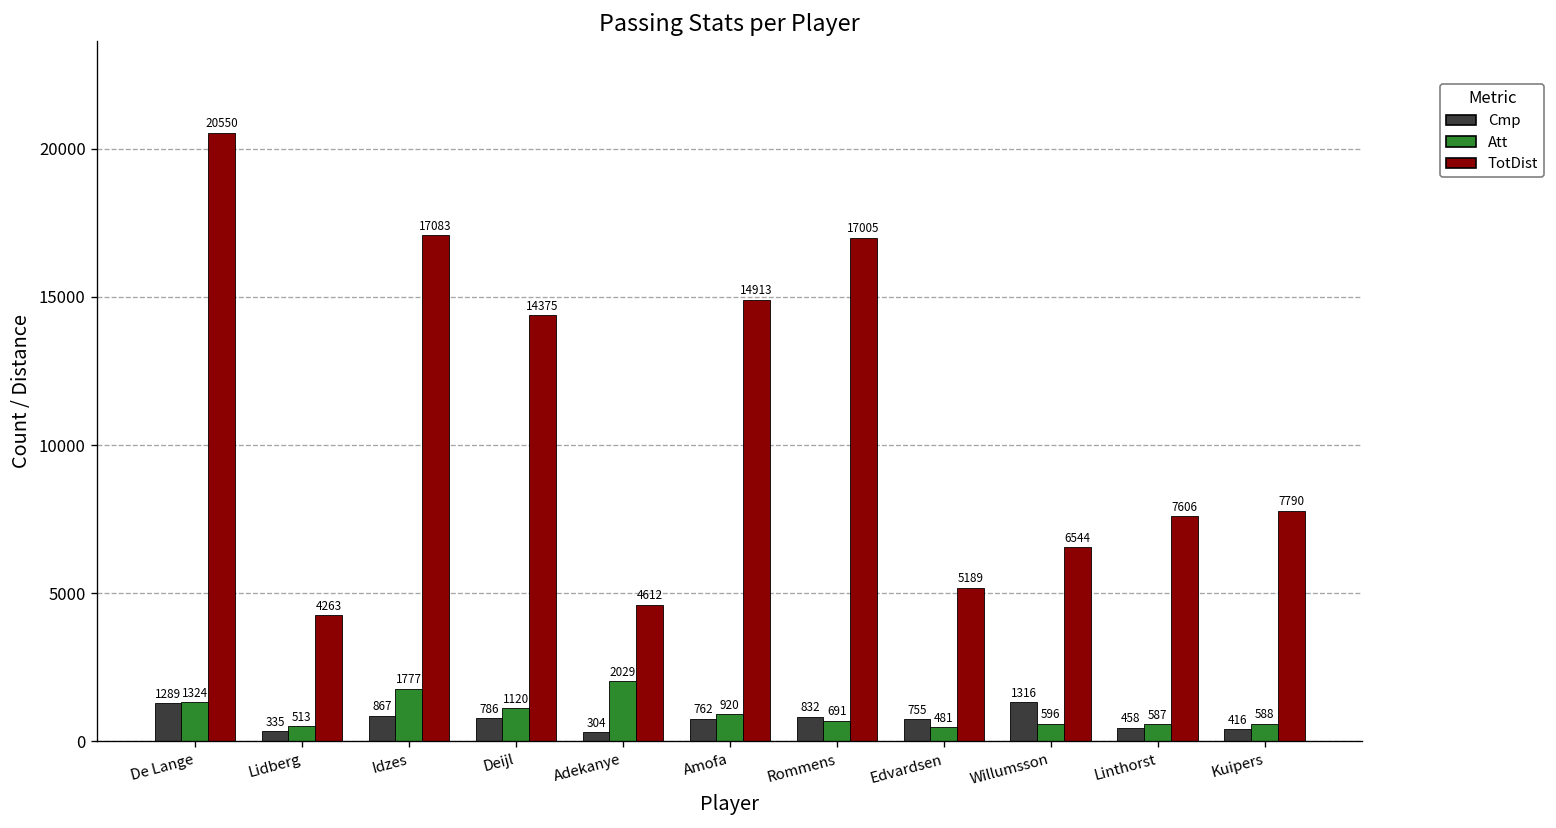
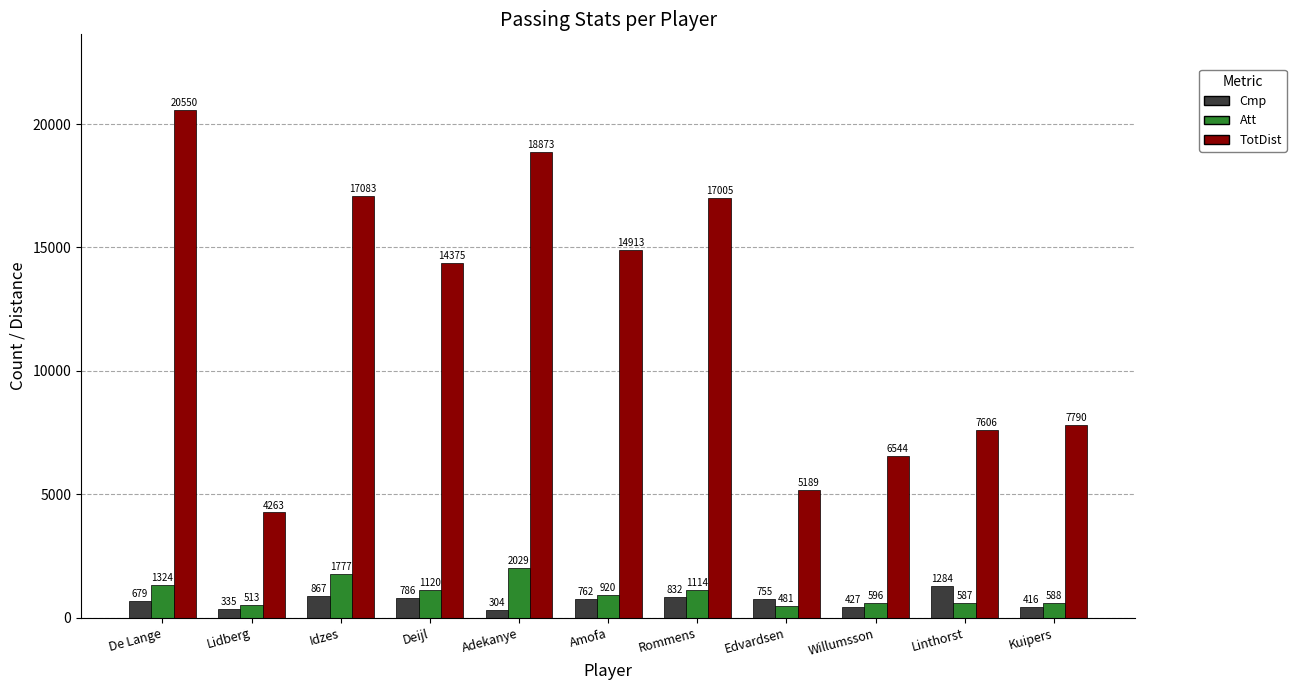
Cmp, De Lange: 1289 -> 679
TotDist, Adekanye: 4612 -> 18873
Att, Rommens: 691 -> 1114
Cmp, Willumsson: 1316 -> 427
Cmp, Linthorst: 458 -> 1284
